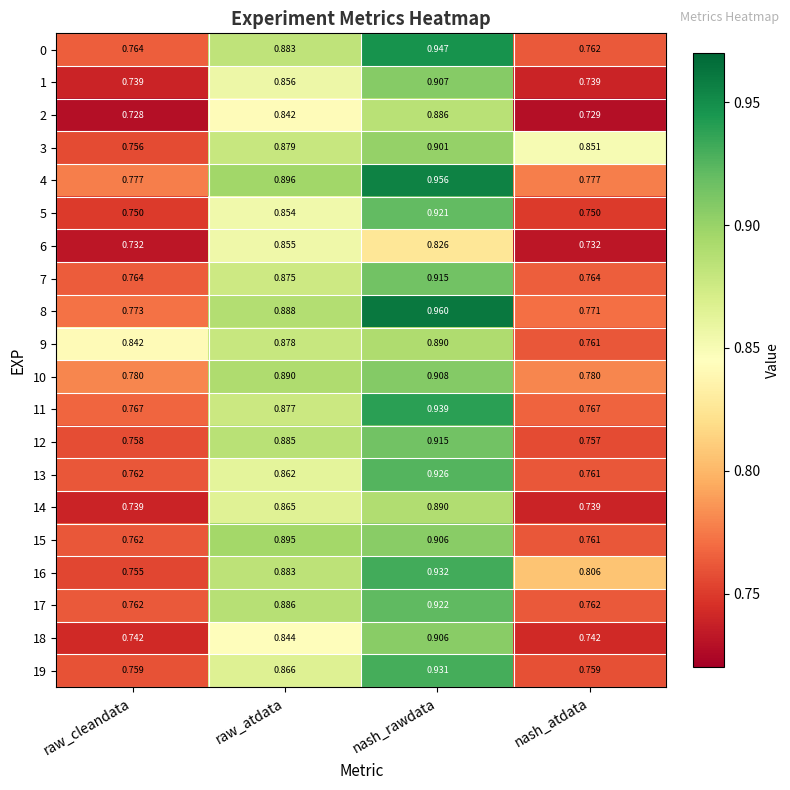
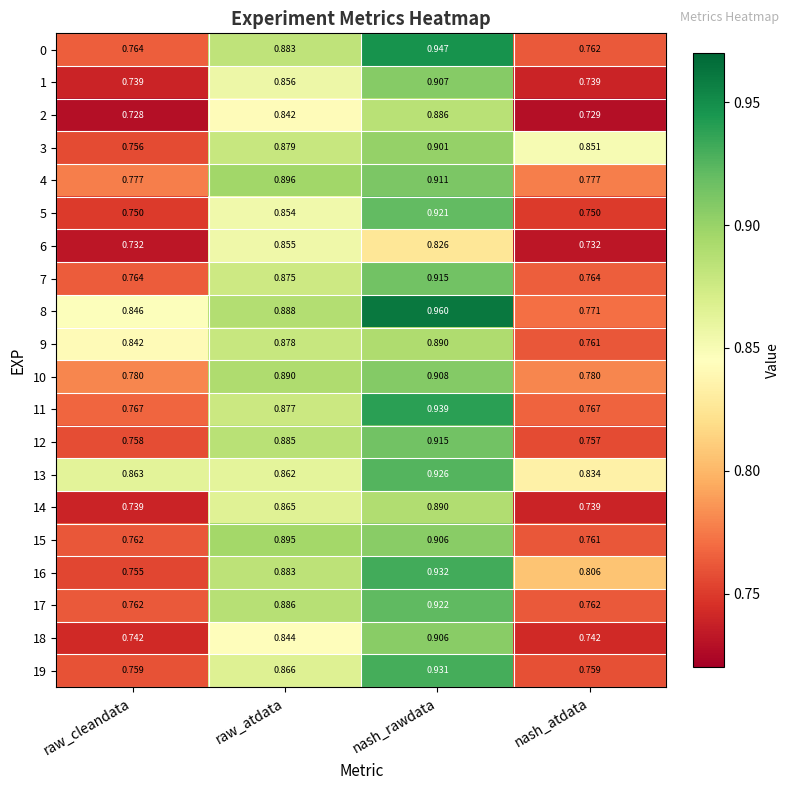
4, nash_rawdata: 0.956 -> 0.911
8, raw_cleandata: 0.773 -> 0.846
13, raw_cleandata: 0.762 -> 0.863
13, nash_atdata: 0.761 -> 0.834
